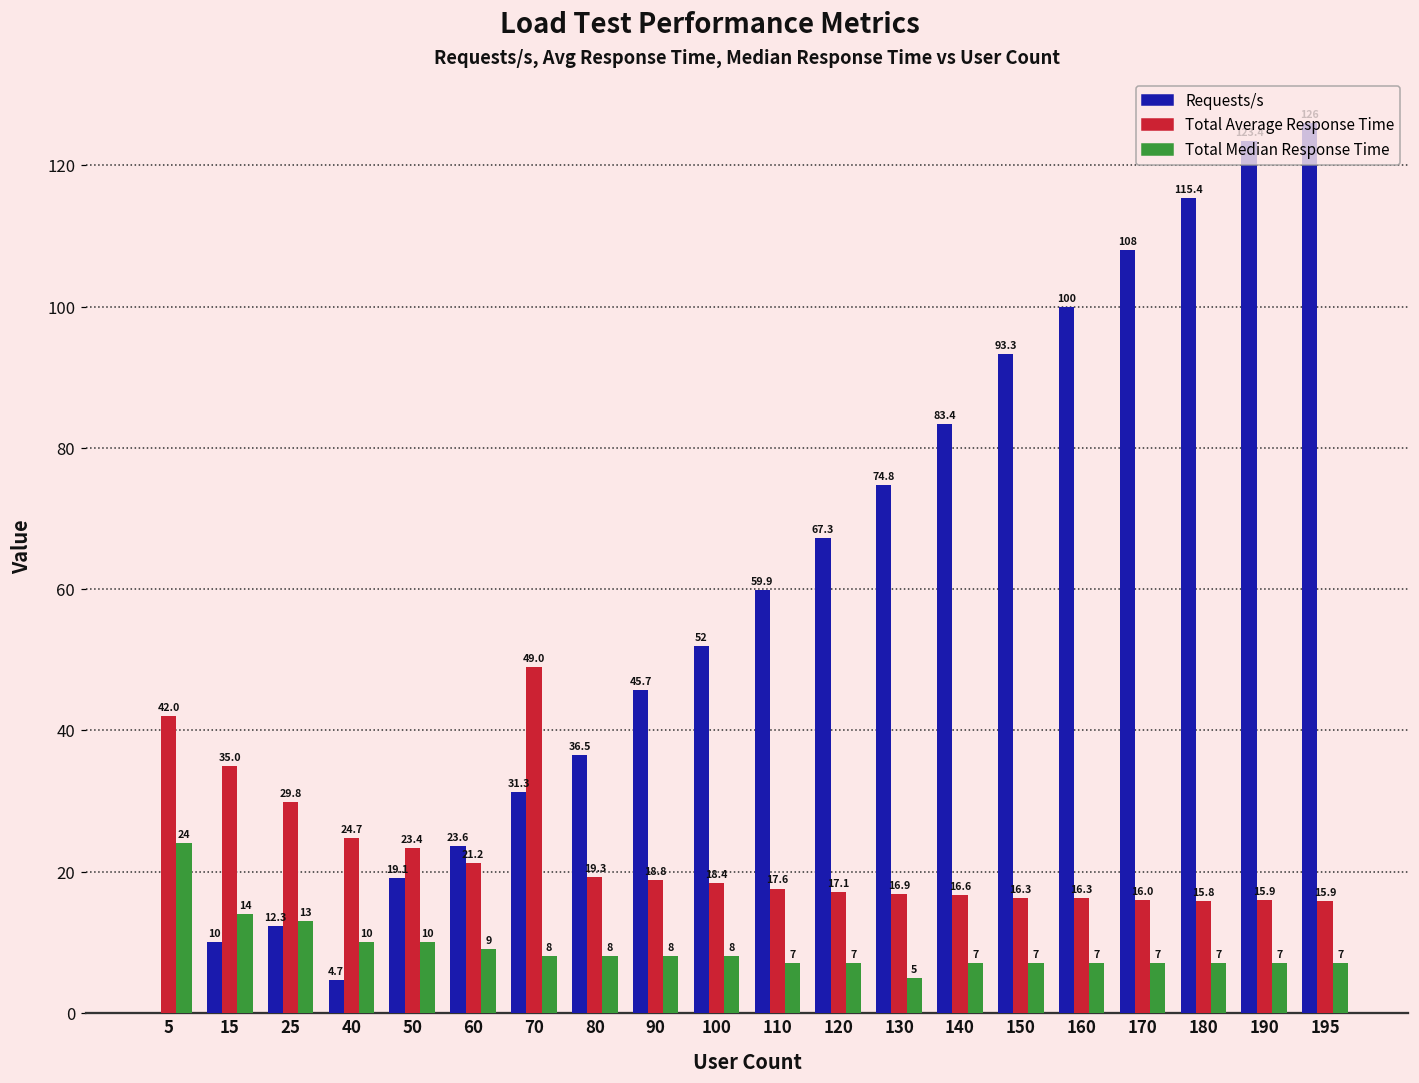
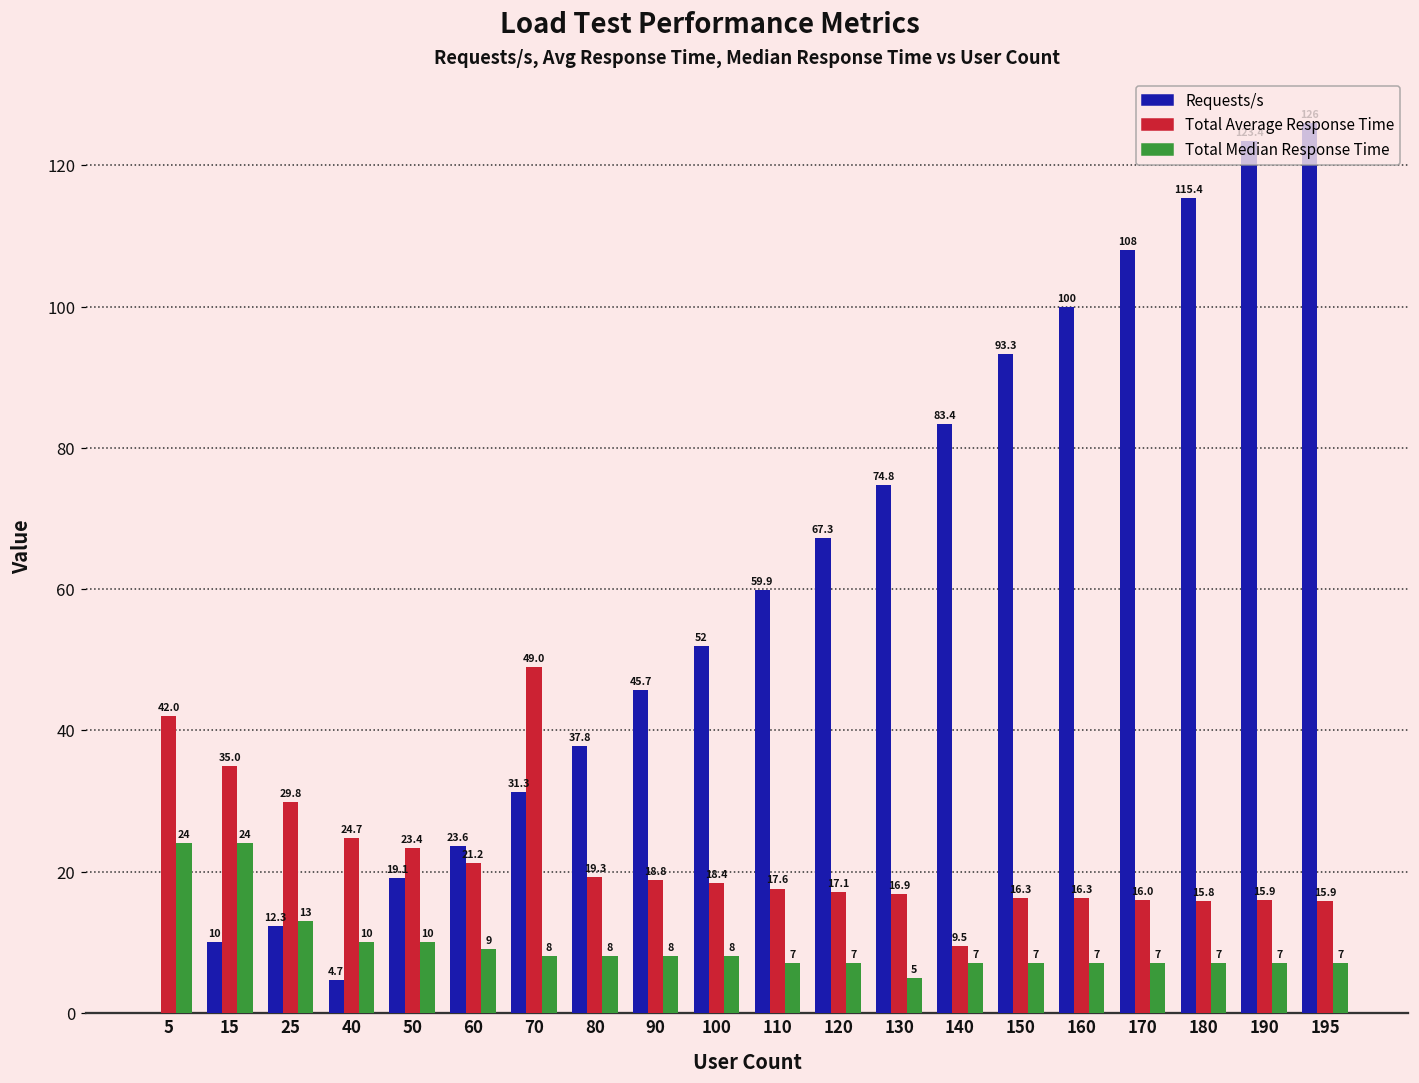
Total Median Response Time, 15: 14 -> 24
Requests/s, 80: 36.5 -> 37.8
Total Average Response Time, 140: 16.6 -> 9.5
